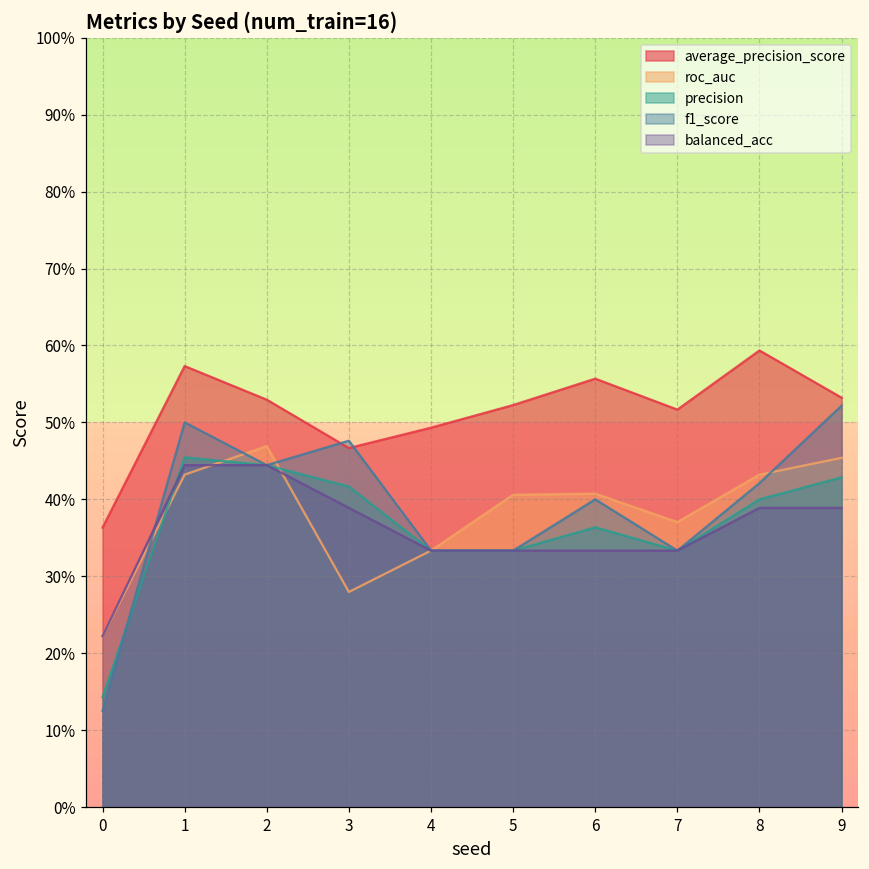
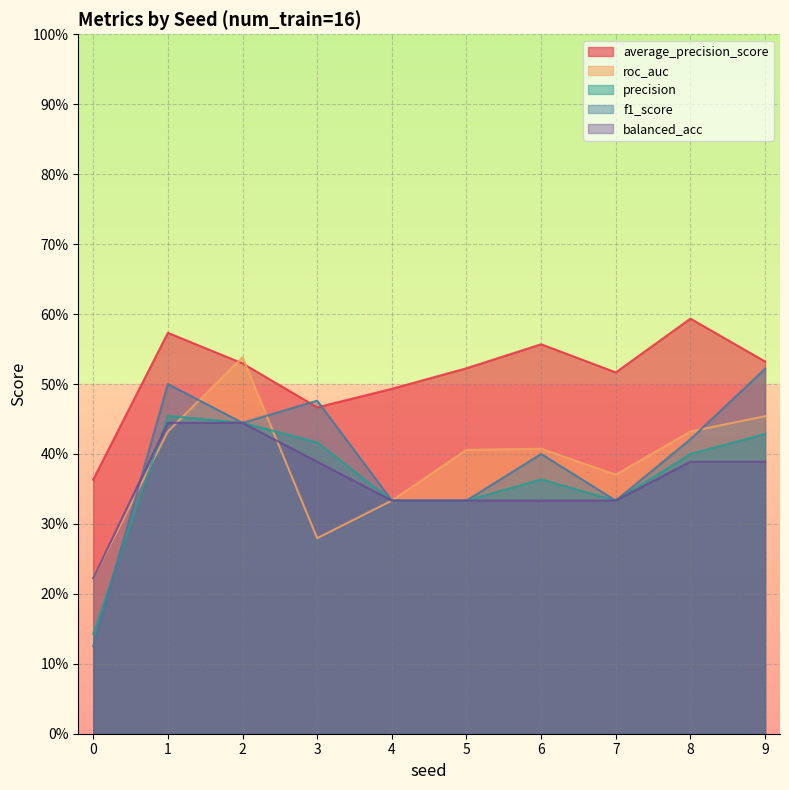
roc_auc, 2: 47% -> 54%
